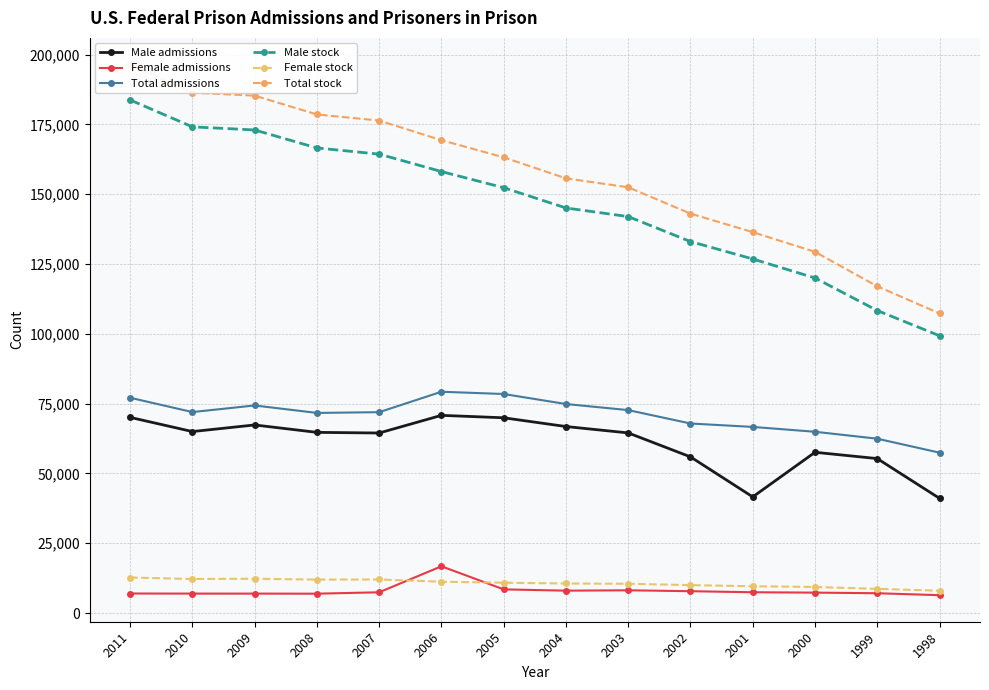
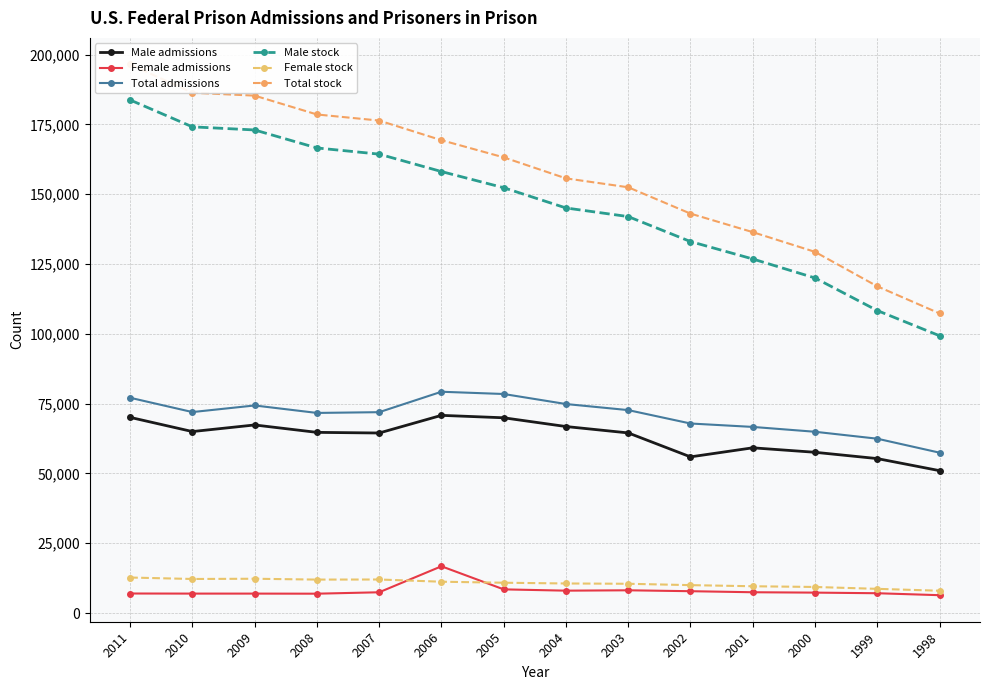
Male admissions, 2001: 42,000 -> 59,000
Male admissions, 1998: 41,000 -> 51,000
